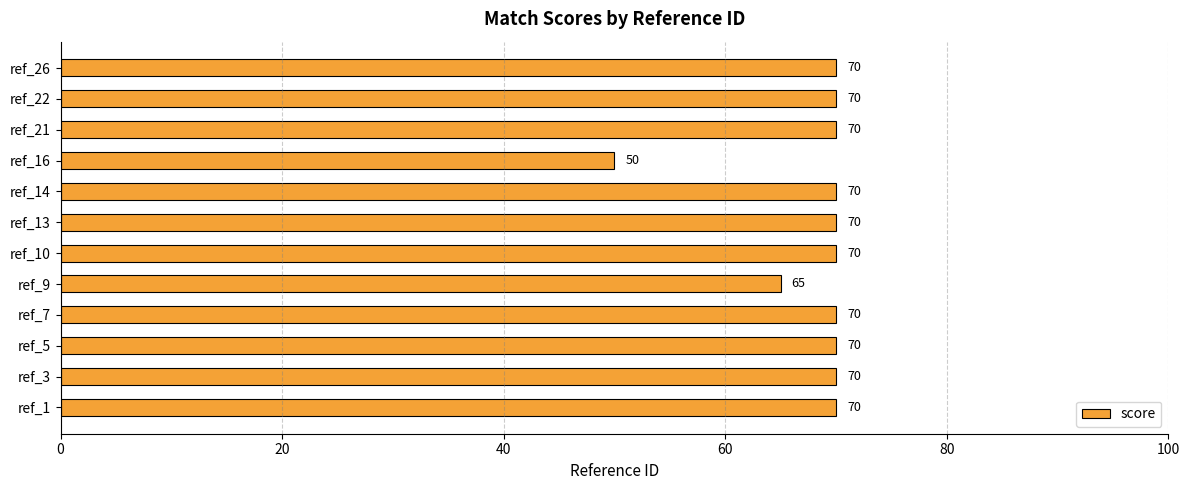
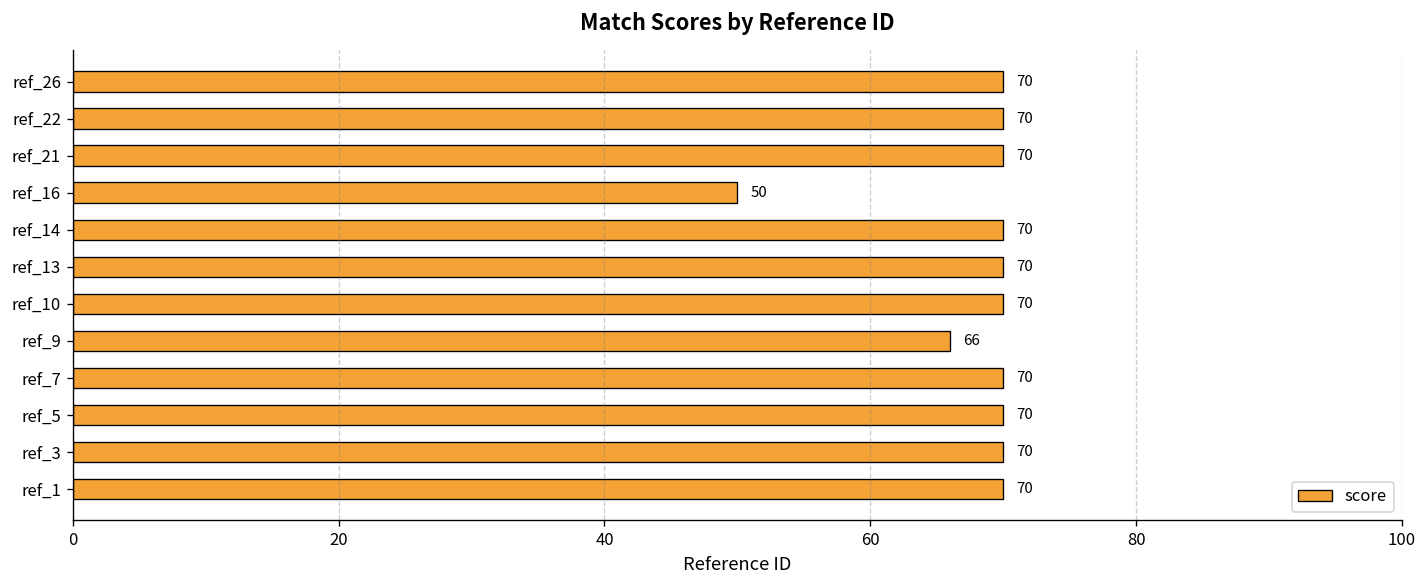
ref_9: 65 -> 66
